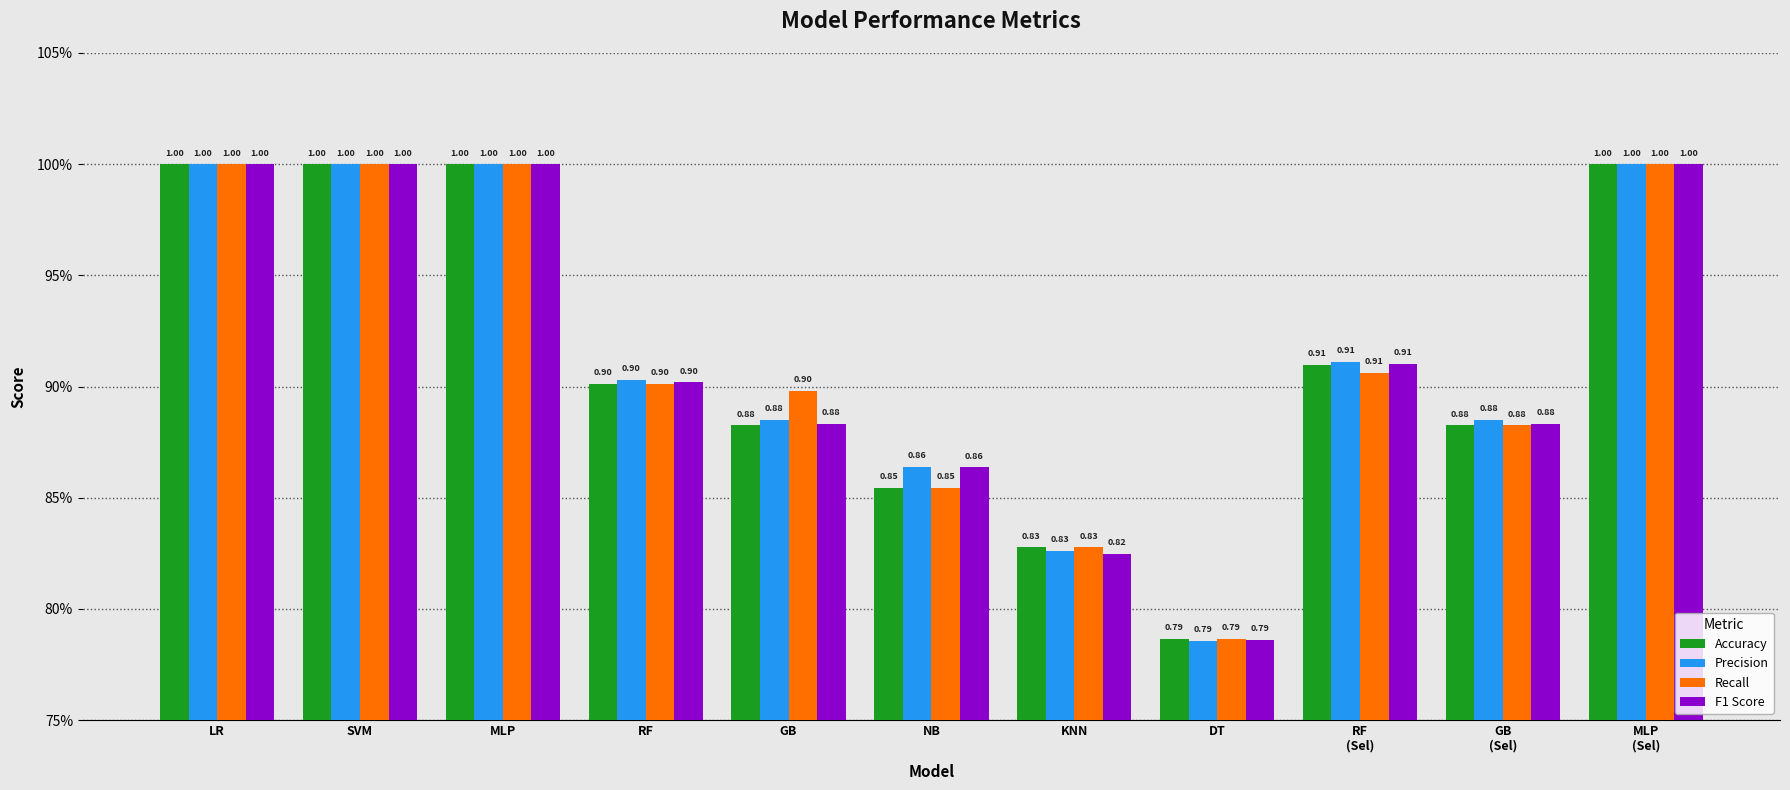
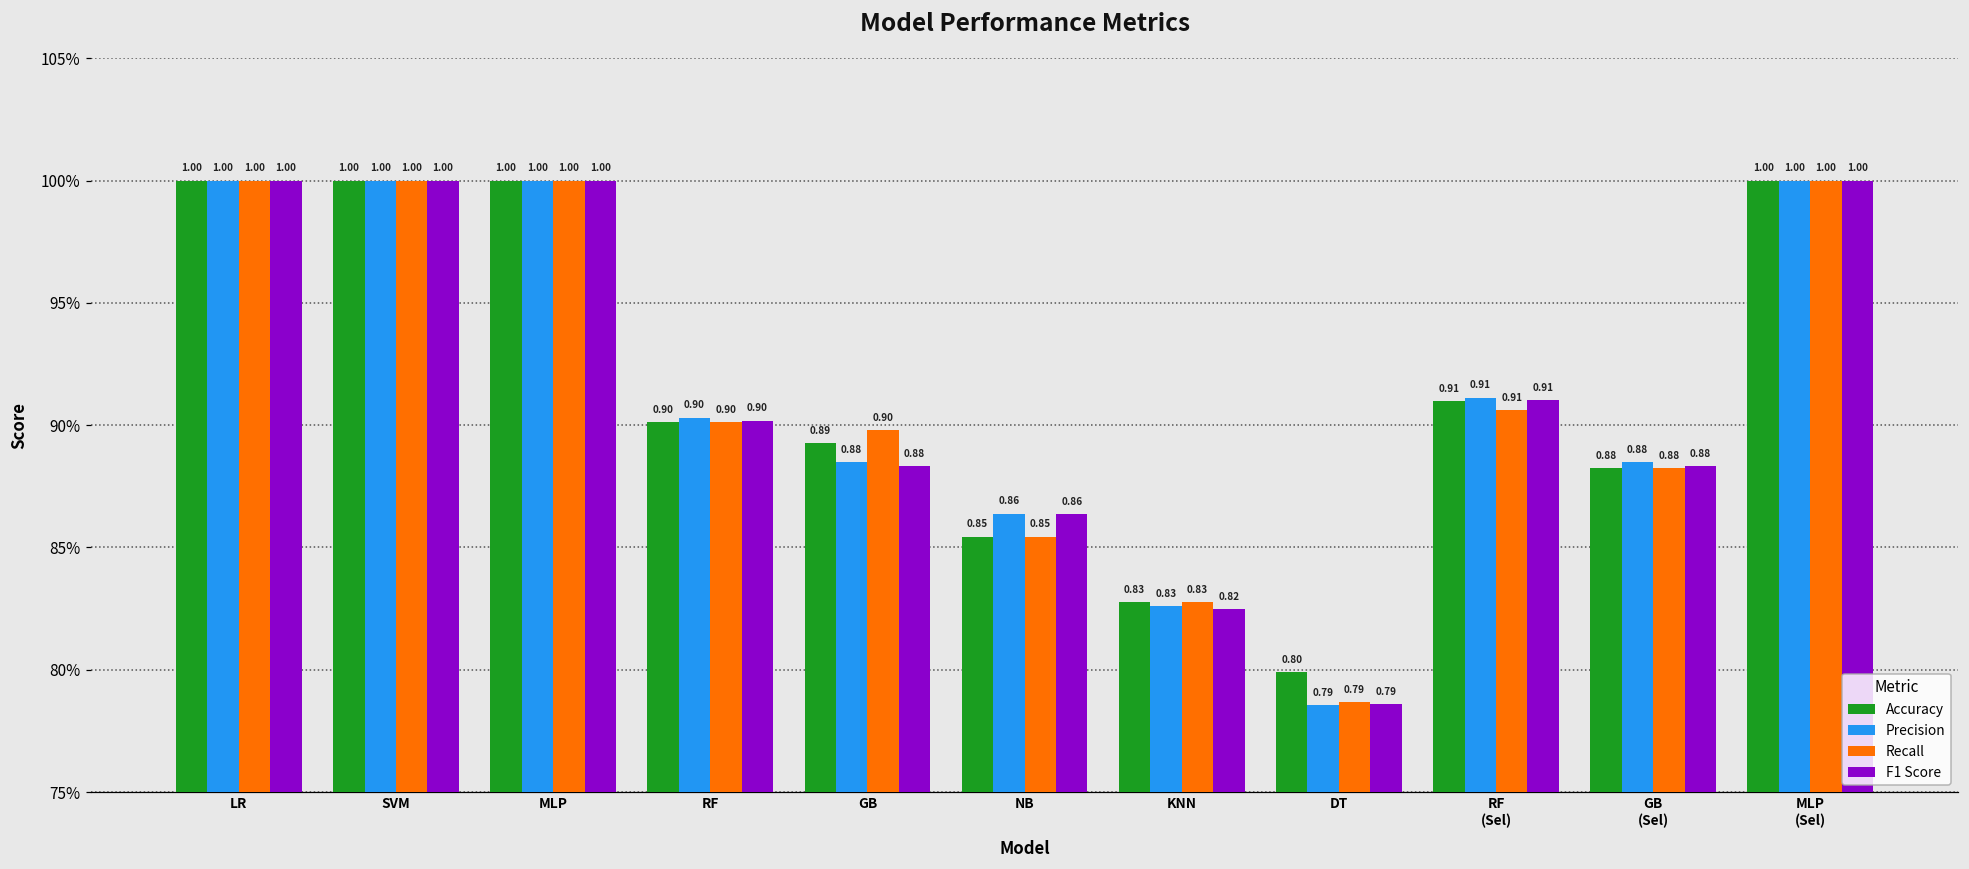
Accuracy, GB: 0.88 -> 0.89
Accuracy, DT: 0.79 -> 0.80
